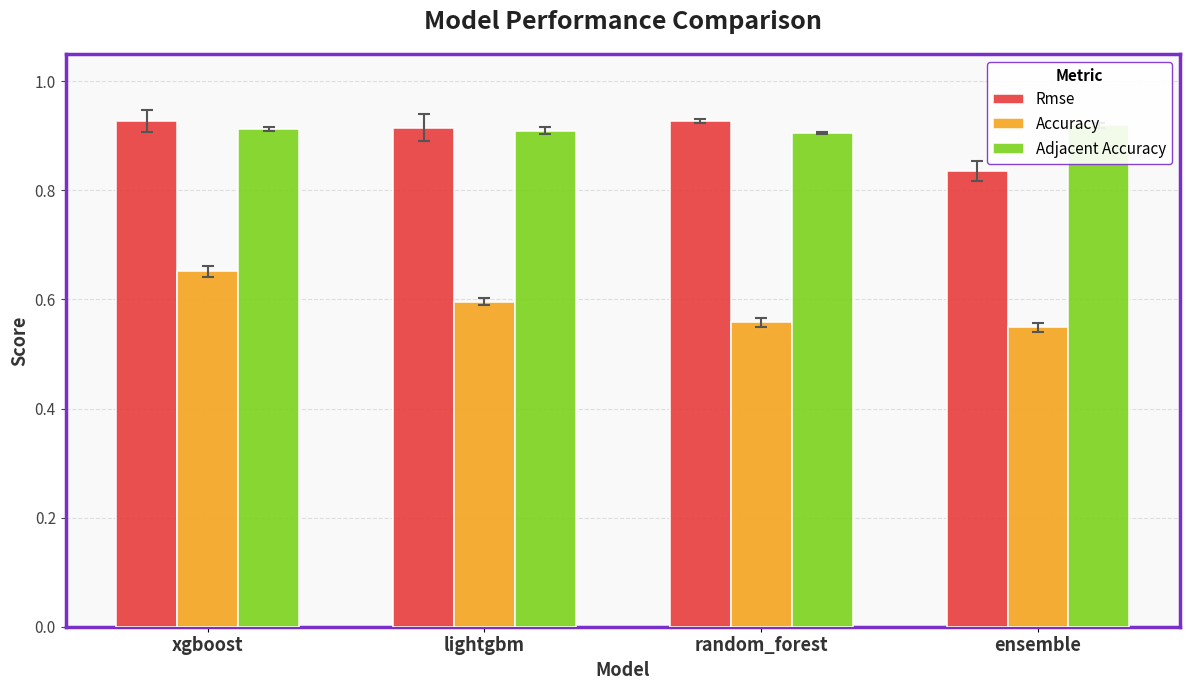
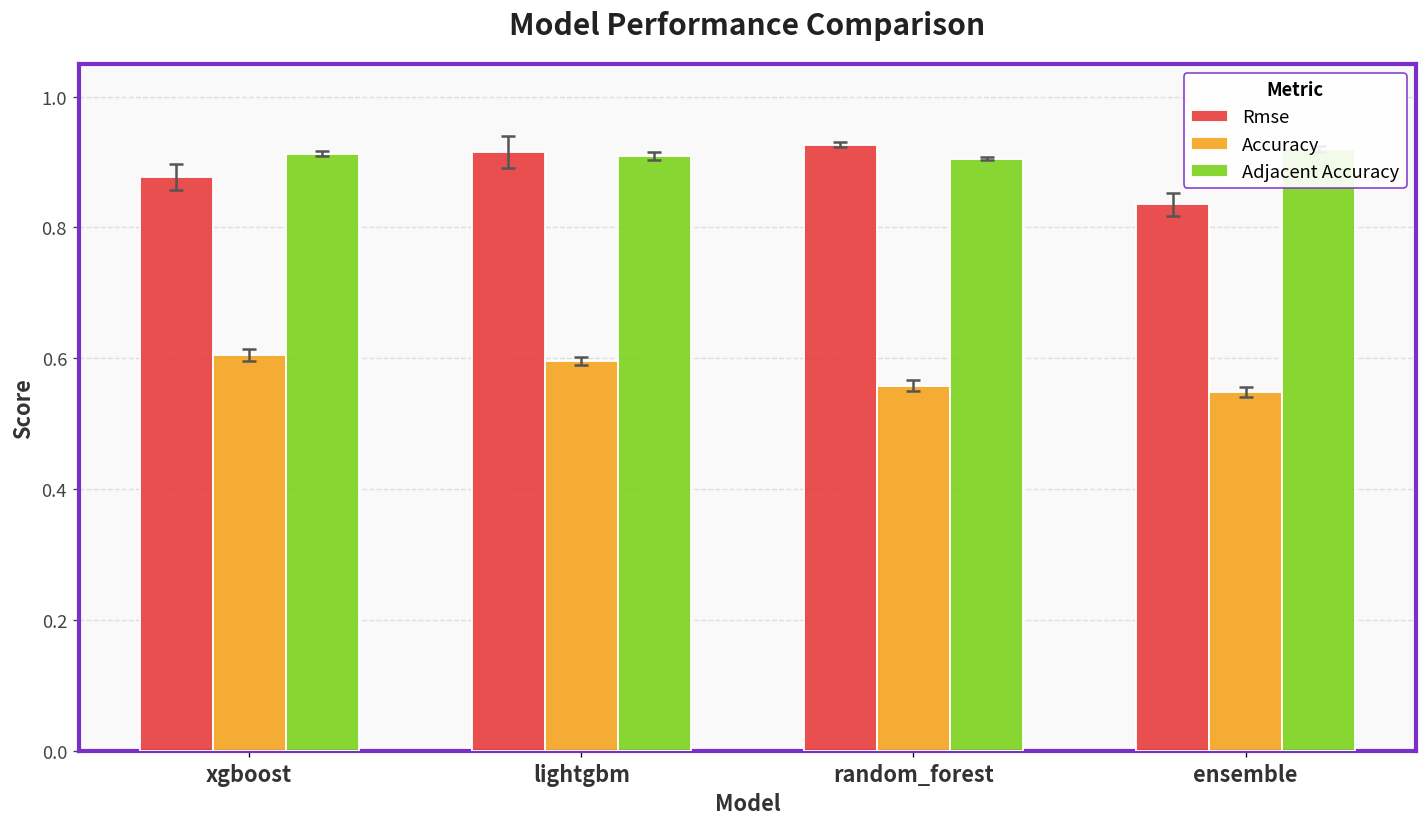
Rmse, xgboost: 0.93 -> 0.88
Accuracy, xgboost: 0.65 -> 0.60
